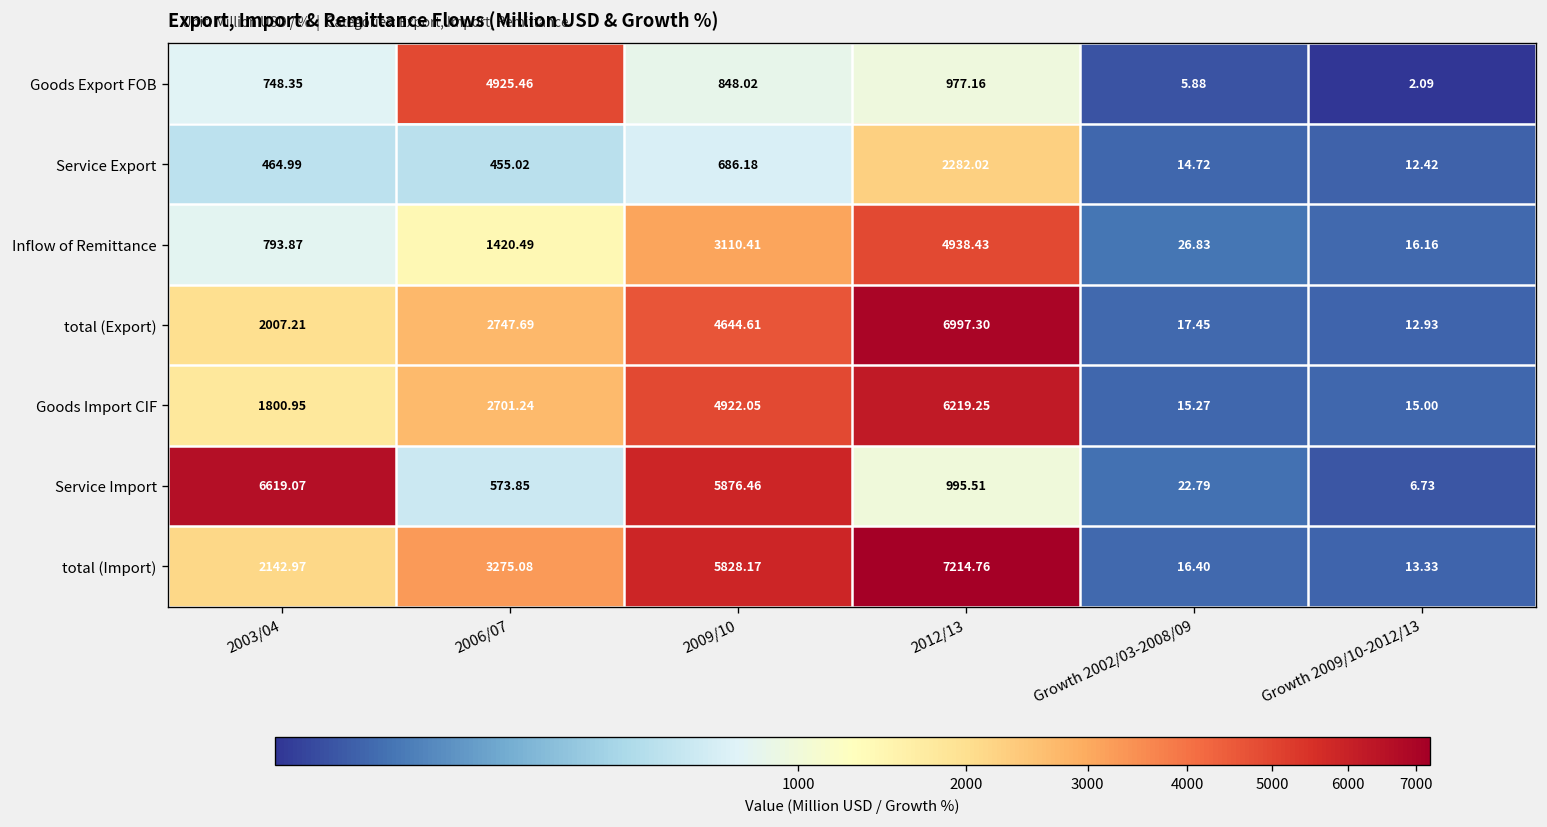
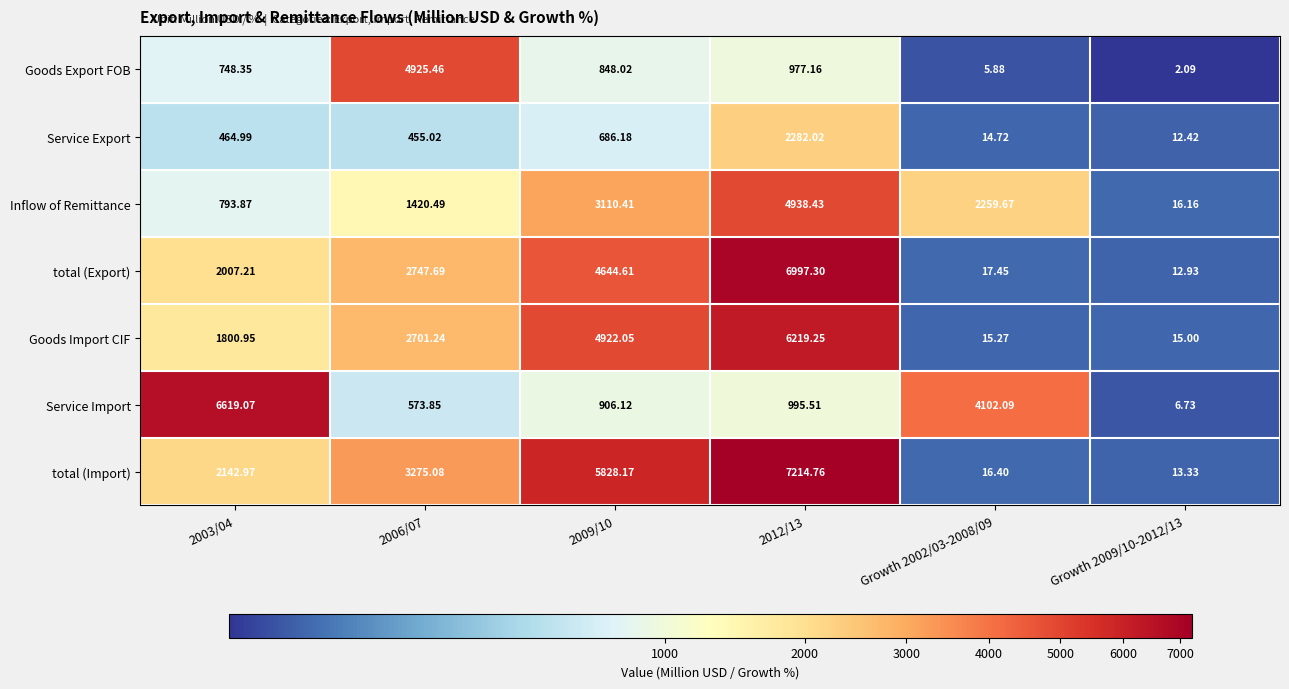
Inflow of Remittance, Growth 2002/03-2008/09: 26.83 -> 2259.67
Service Import, 2009/10: 5876.46 -> 906.12
Service Import, Growth 2002/03-2008/09: 22.79 -> 4102.09
